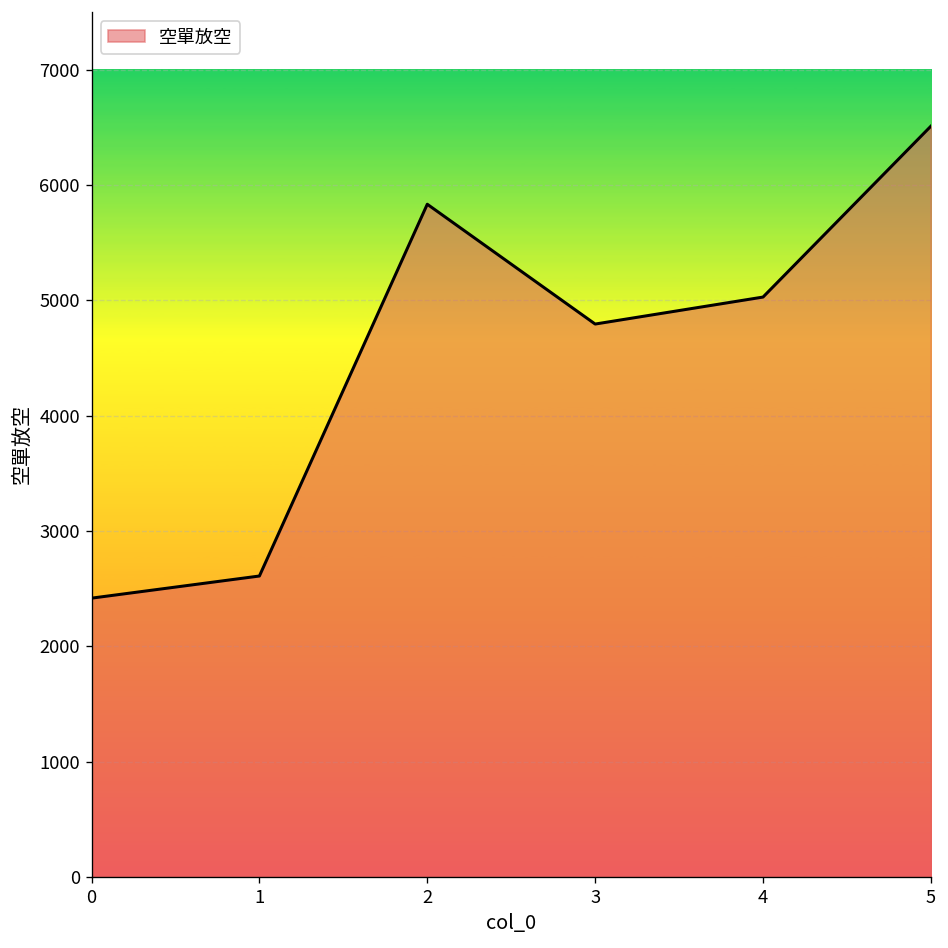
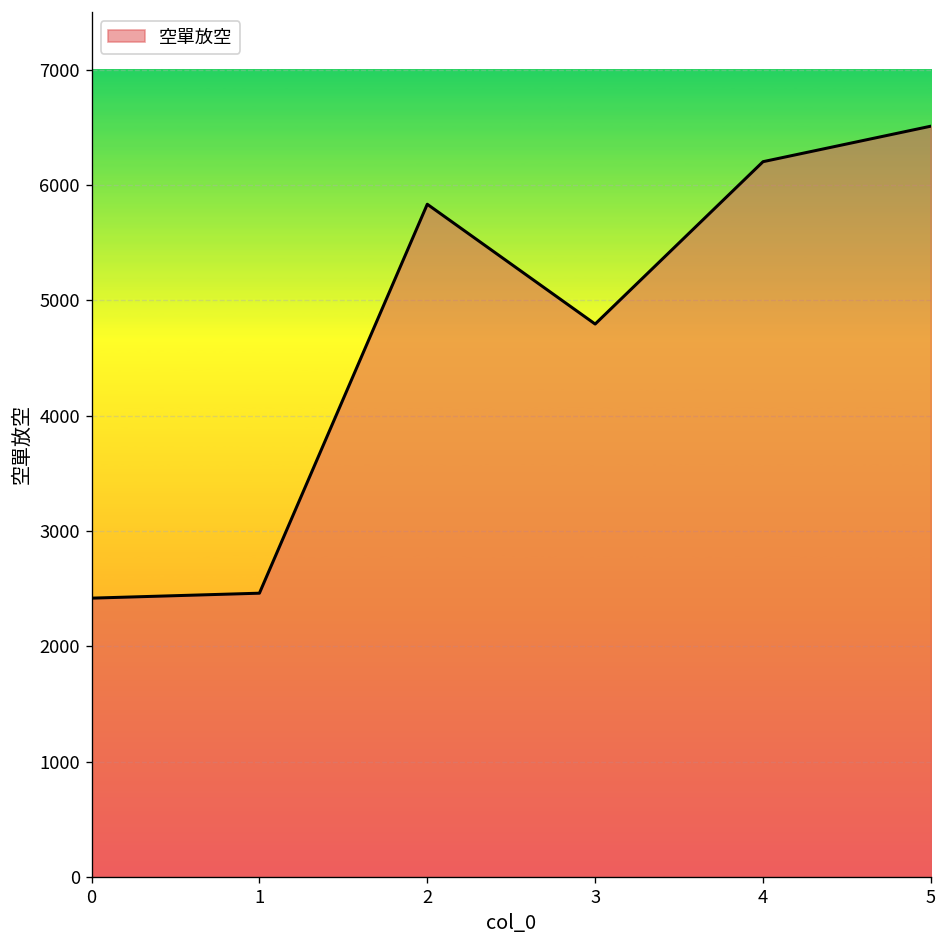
1: 2600 -> 2500
4: 5000 -> 6200
